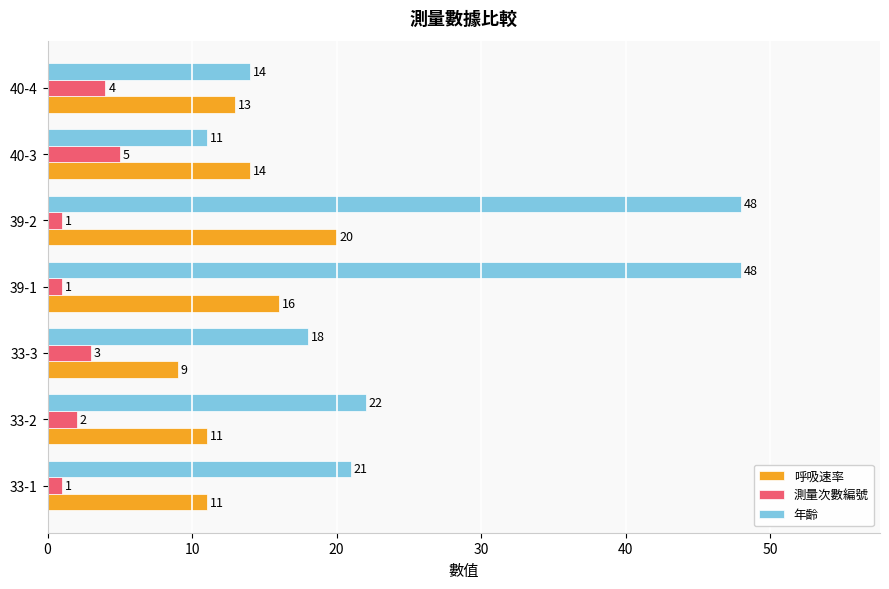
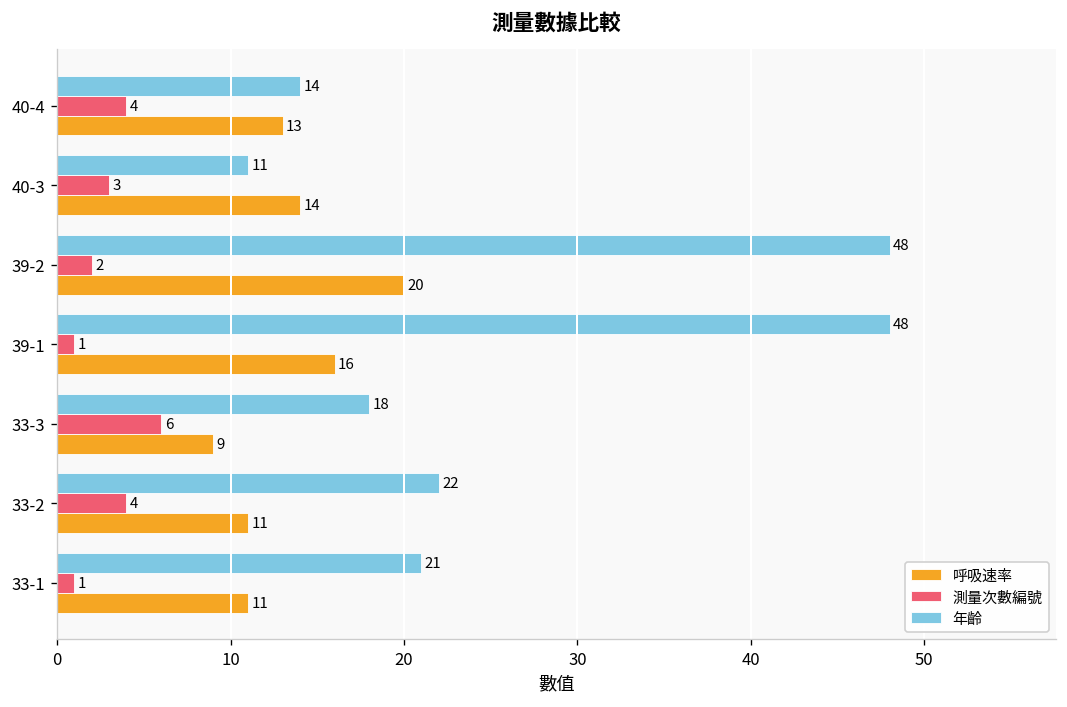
測量次數編號, 40-3: 5 -> 3
測量次數編號, 39-2: 1 -> 2
測量次數編號, 33-3: 3 -> 6
測量次數編號, 33-2: 2 -> 4
